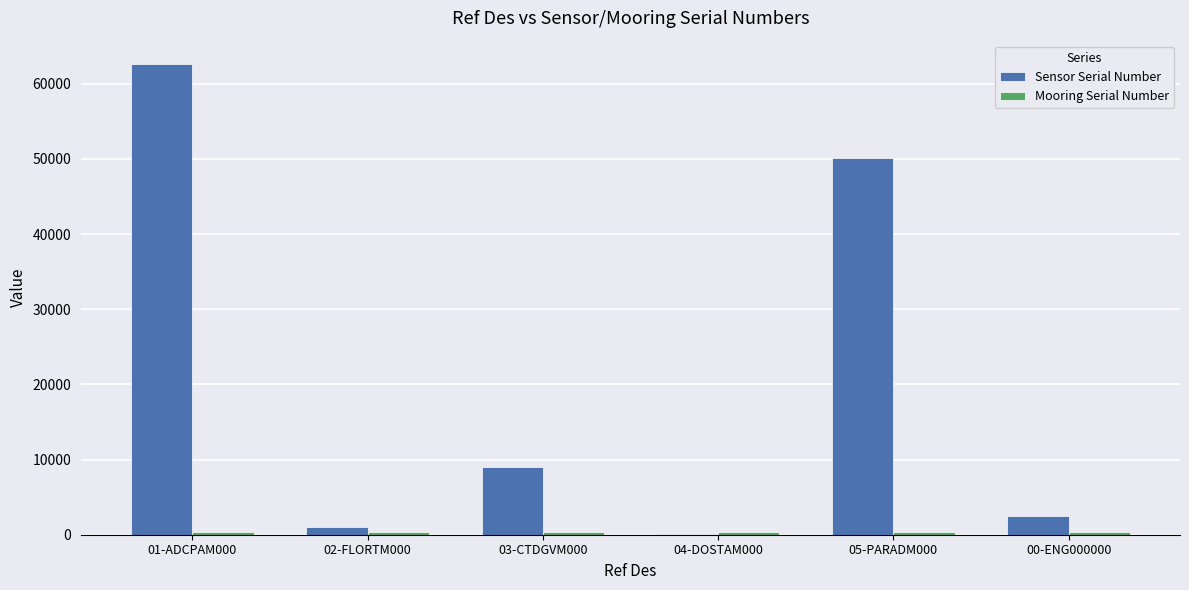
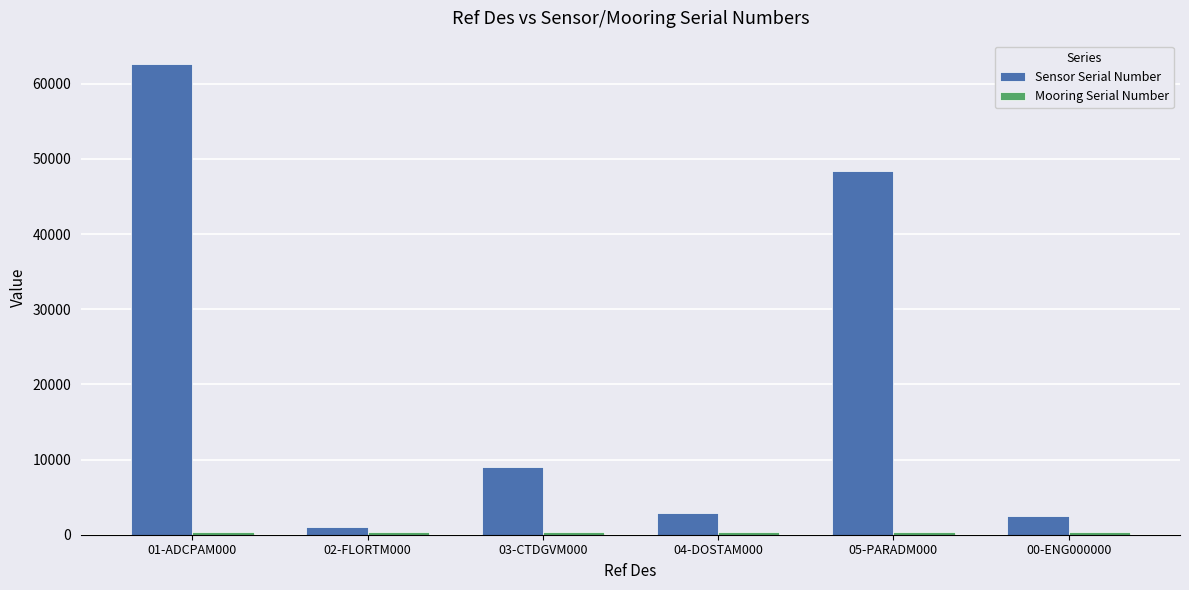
Sensor Serial Number, 04-DOSTAM000: 0 -> 3000
Sensor Serial Number, 05-PARADM000: 50000 -> 48000
